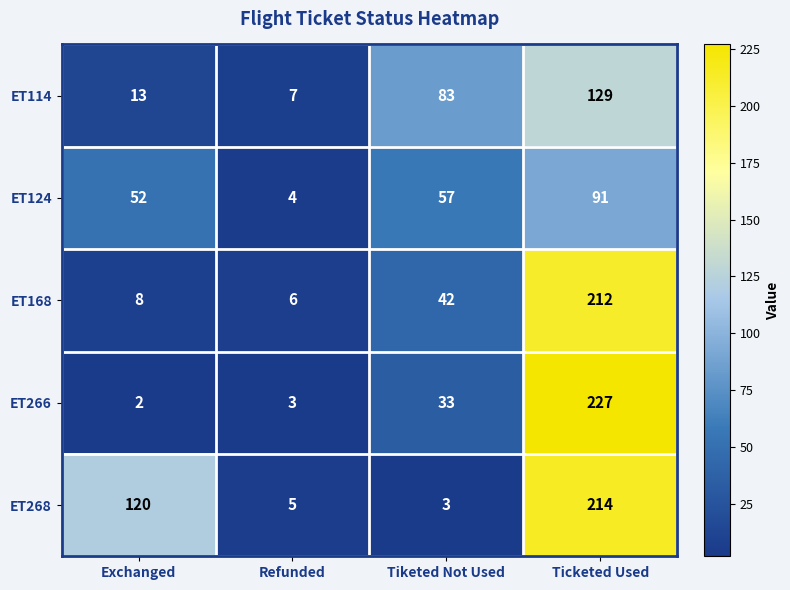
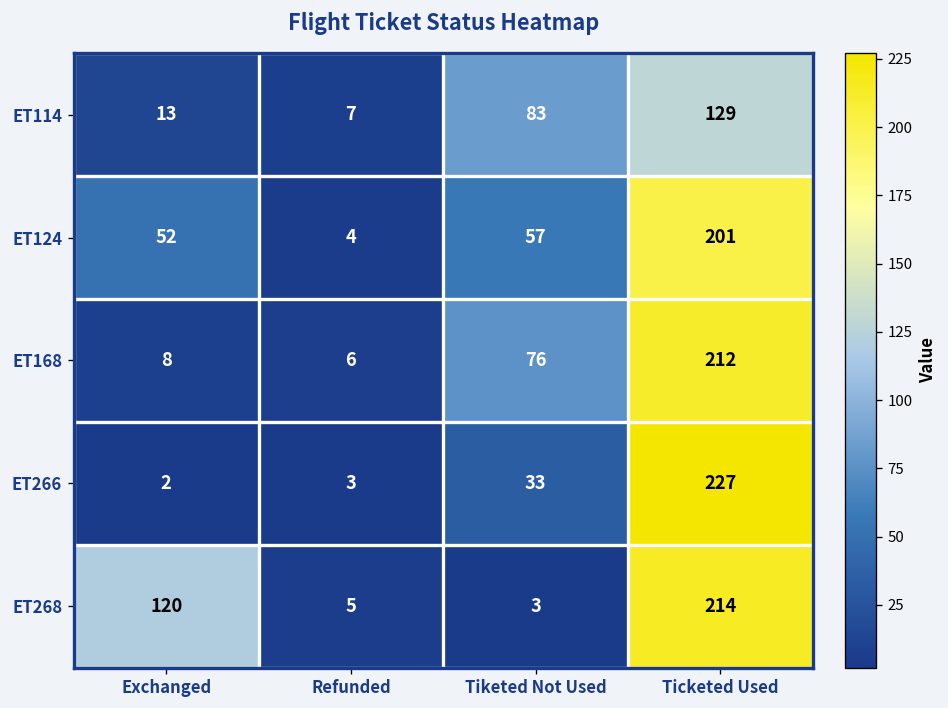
ET124, Ticketed Used: 91 -> 201
ET168, Tiketed Not Used: 42 -> 76
